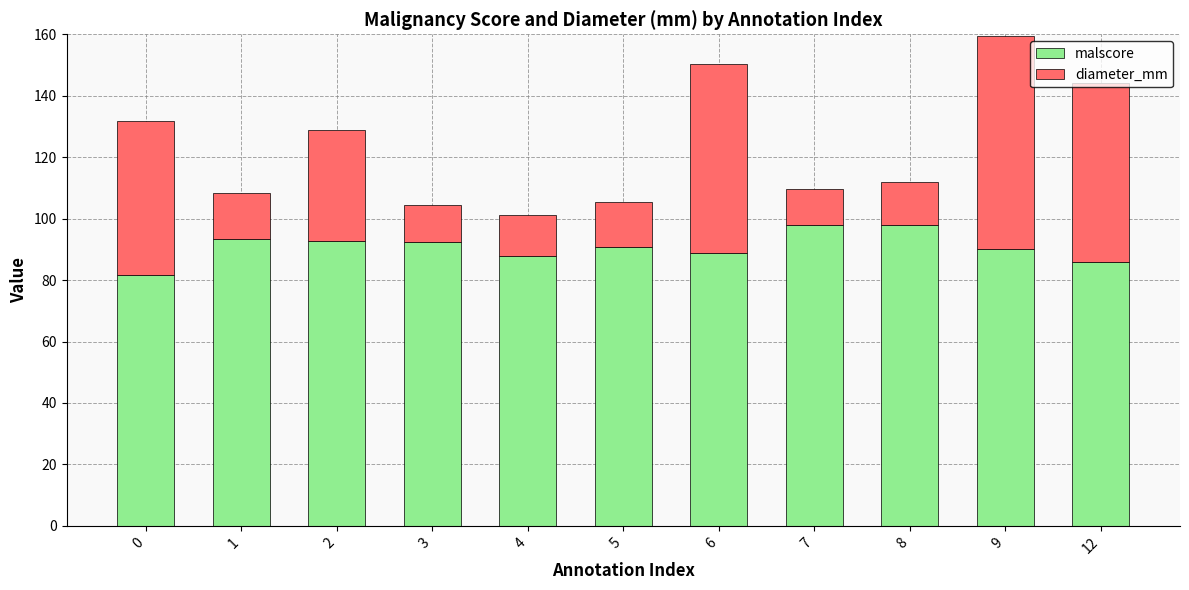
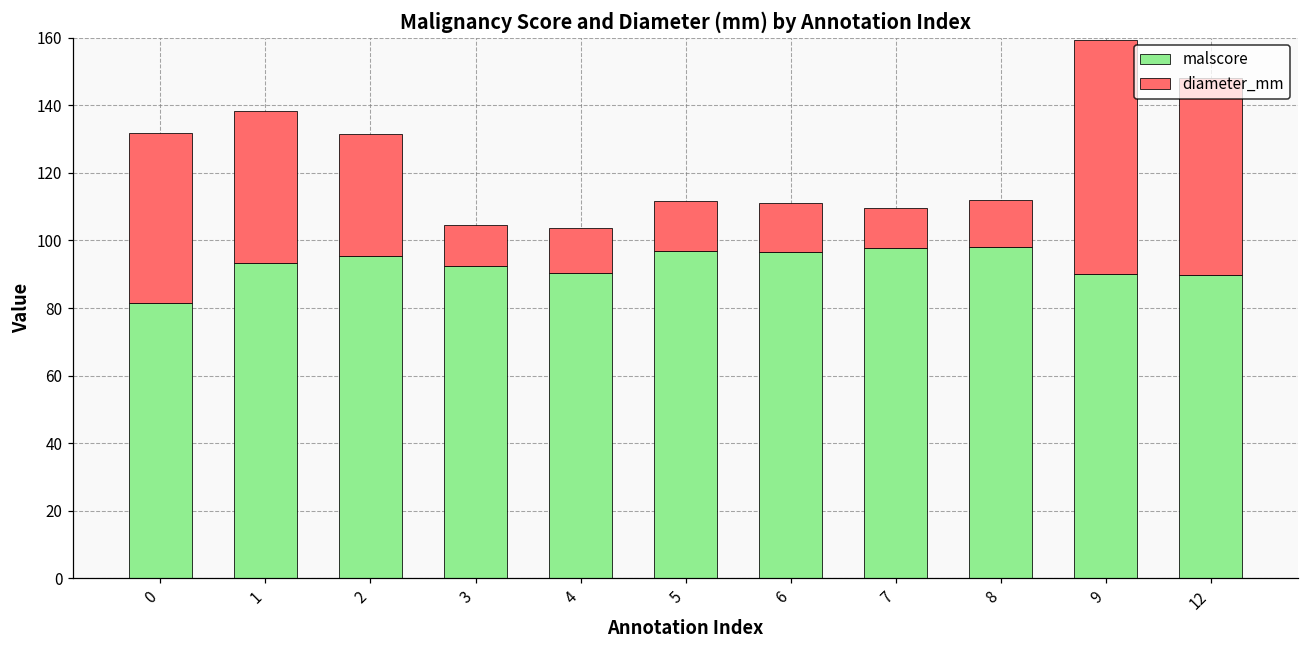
diameter_mm, 1: 15 -> 45
malscore, 2: 93 -> 95
malscore, 4: 88 -> 91
malscore, 5: 91 -> 97
malscore, 6: 89 -> 97
diameter_mm, 6: 61 -> 14
malscore, 12: 86 -> 90
